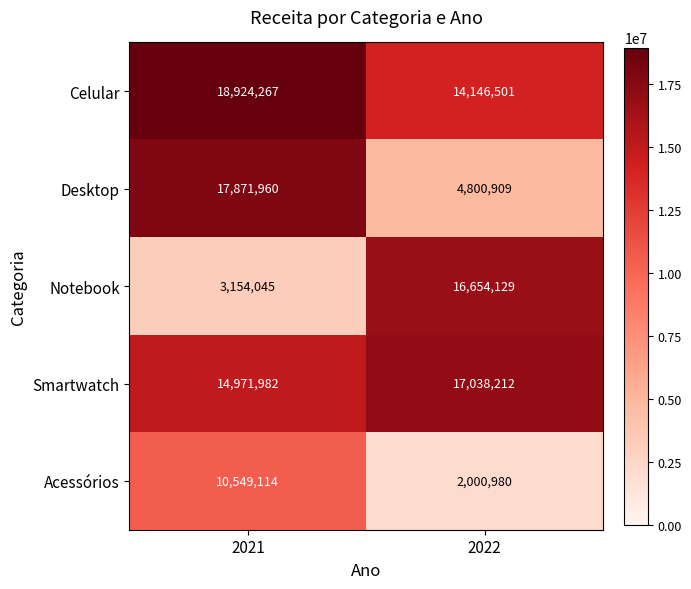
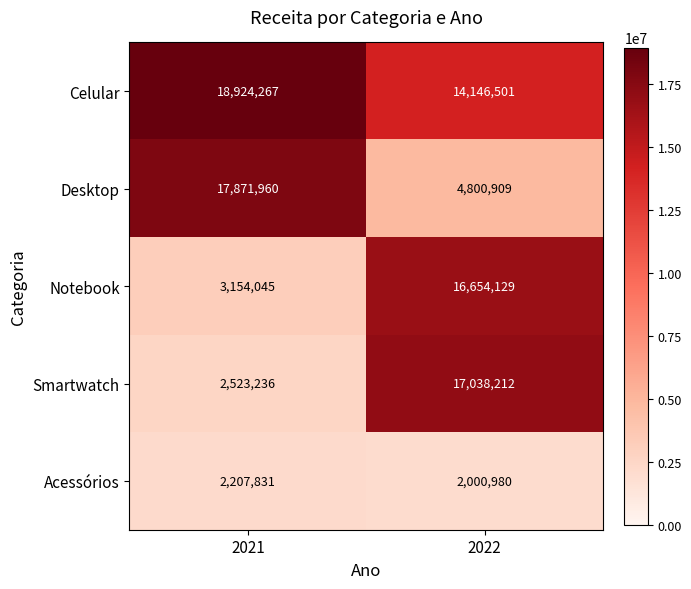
Smartwatch, 2021: 14,971,982 -> 2,523,236
Acessórios, 2021: 10,549,114 -> 2,207,831
